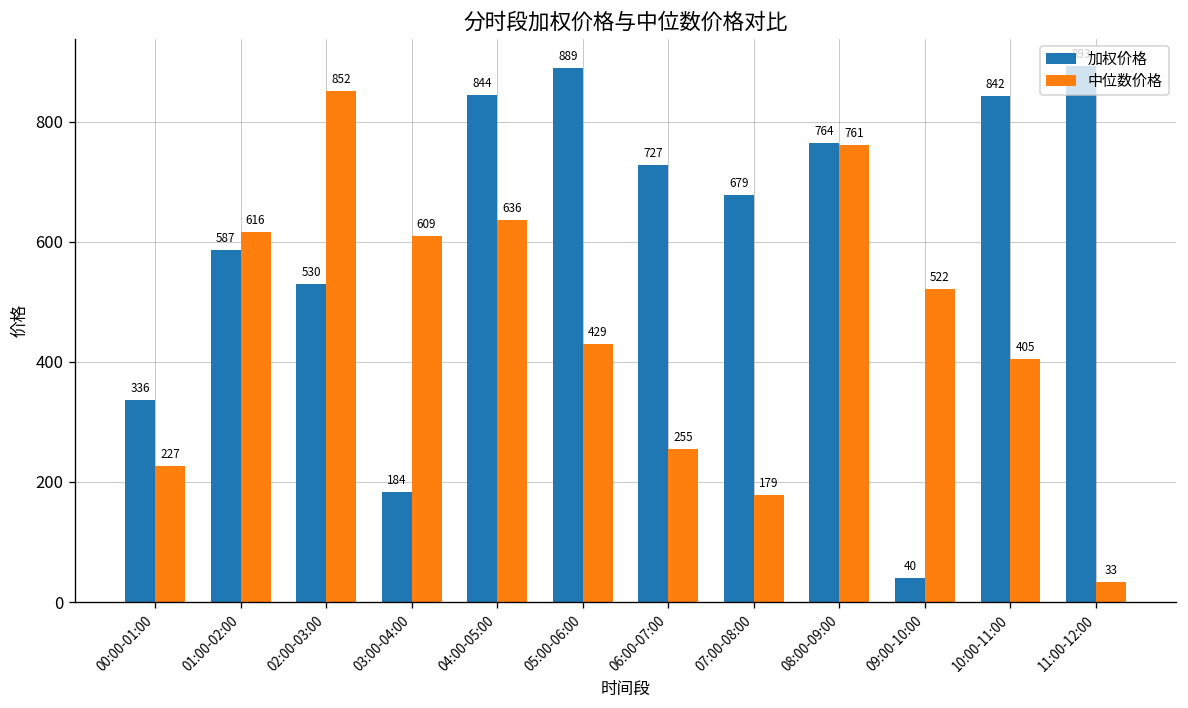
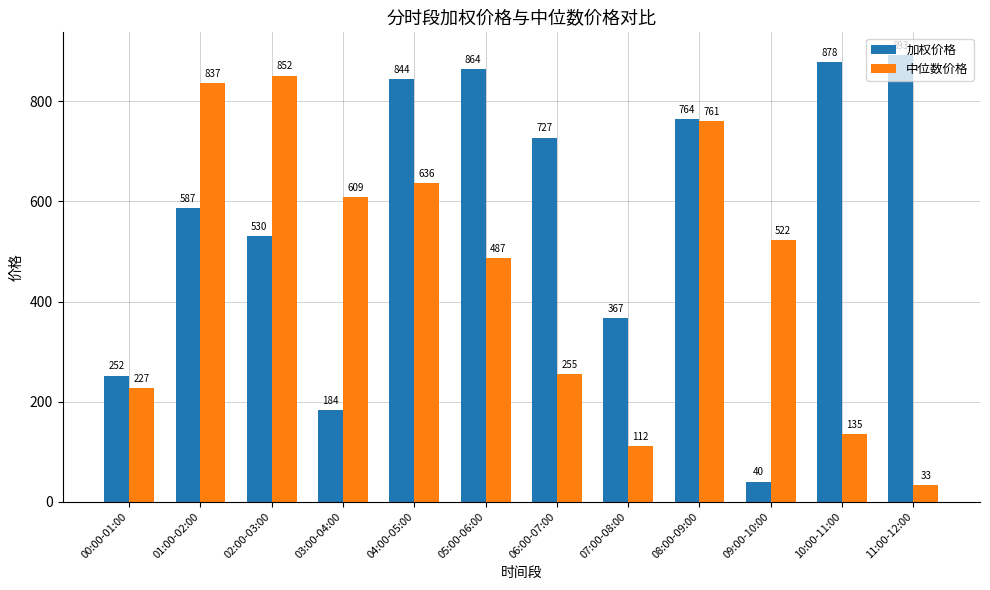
加权价格, 00:00-01:00: 336 -> 252
中位数价格, 01:00-02:00: 616 -> 837
加权价格, 05:00-06:00: 889 -> 864
中位数价格, 05:00-06:00: 429 -> 487
加权价格, 07:00-08:00: 679 -> 367
中位数价格, 07:00-08:00: 179 -> 112
加权价格, 10:00-11:00: 842 -> 878
中位数价格, 10:00-11:00: 405 -> 135
